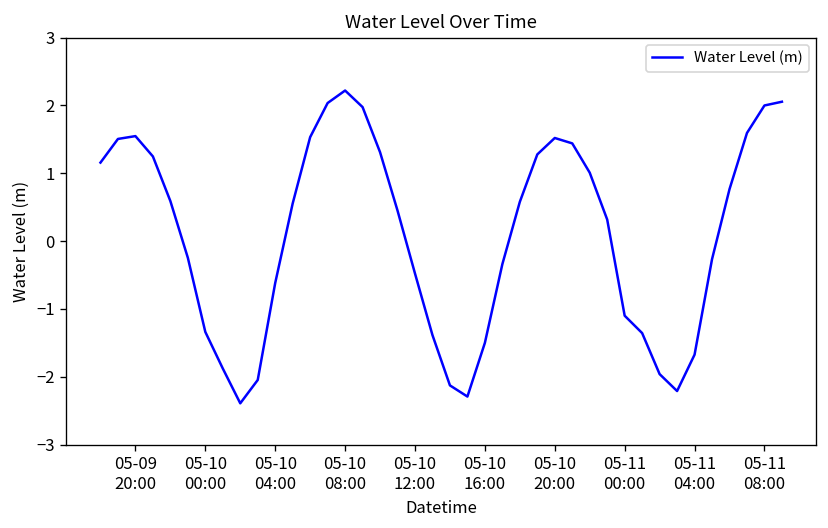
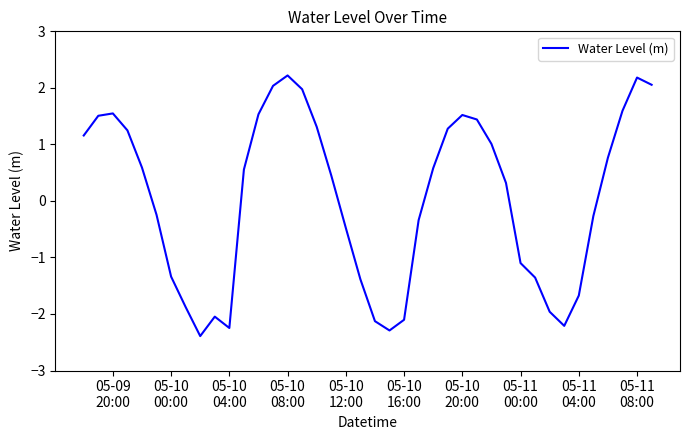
05-10 04:00: -0.6 -> -2.2
05-10 16:00: -1.5 -> -2.1
05-11 08:00: 2.0 -> 2.2
